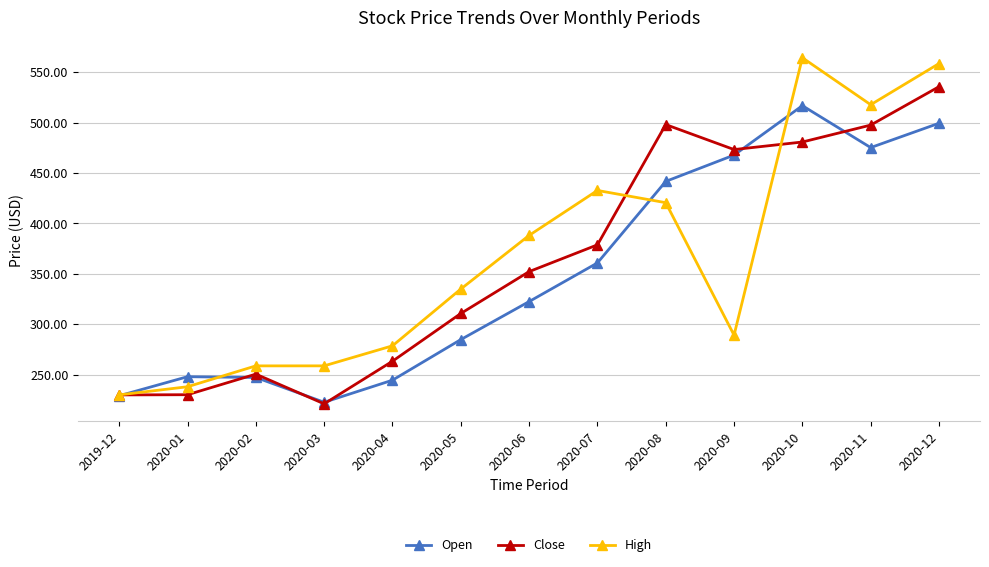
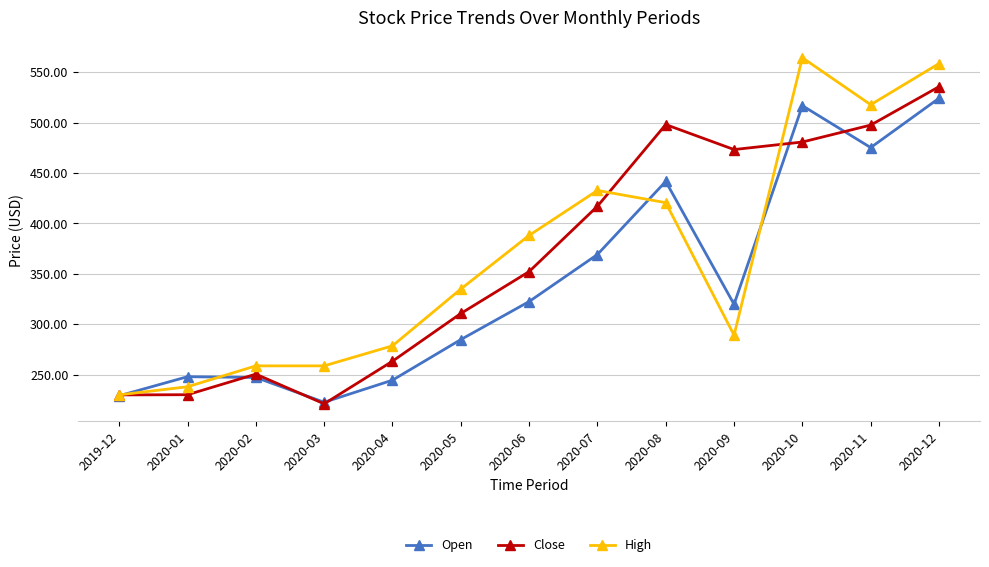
Open, 2020-07: 361 -> 369
Close, 2020-07: 379 -> 417
Open, 2020-09: 468 -> 320
Open, 2020-12: 499 -> 524
